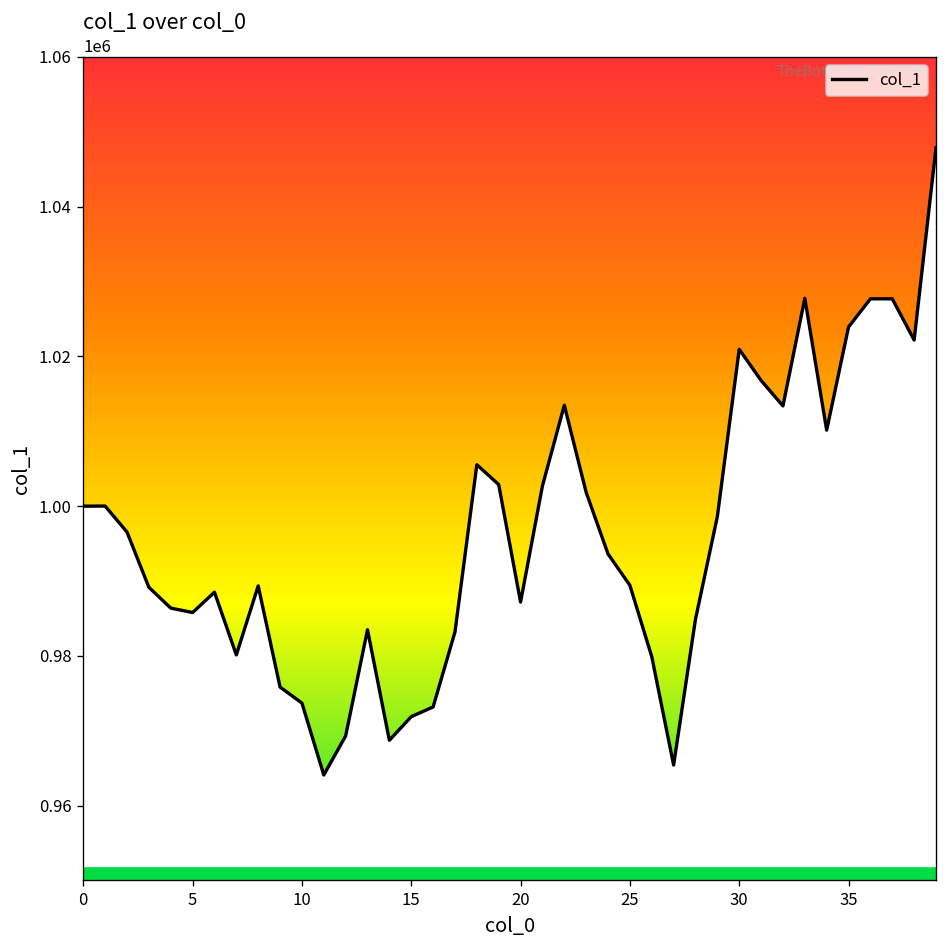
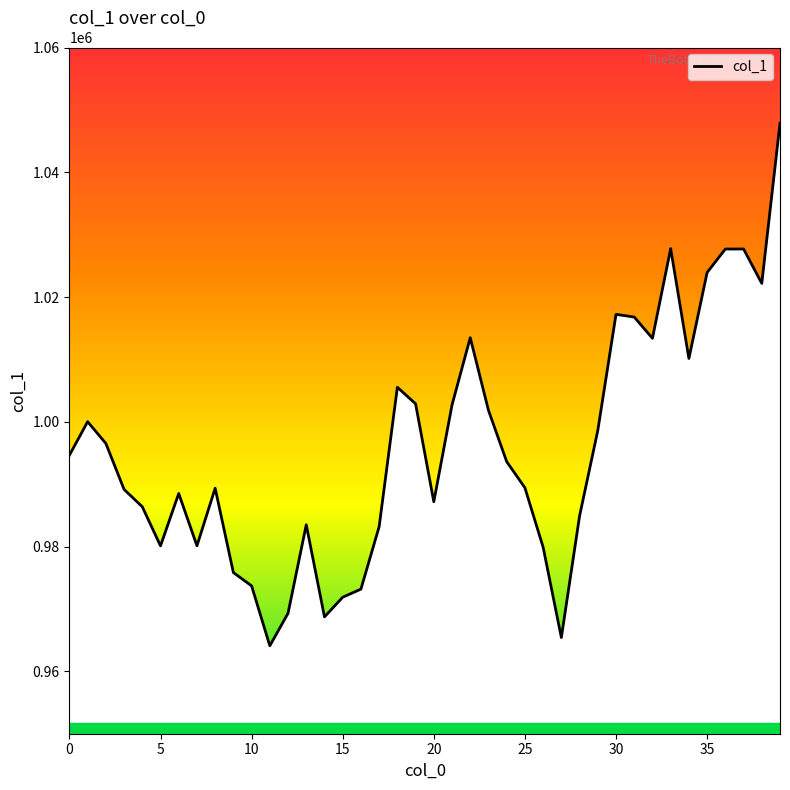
col_1, 0: 1000000 -> 995000
col_1, 5: 986000 -> 980000
col_1, 30: 1021000 -> 1017000
